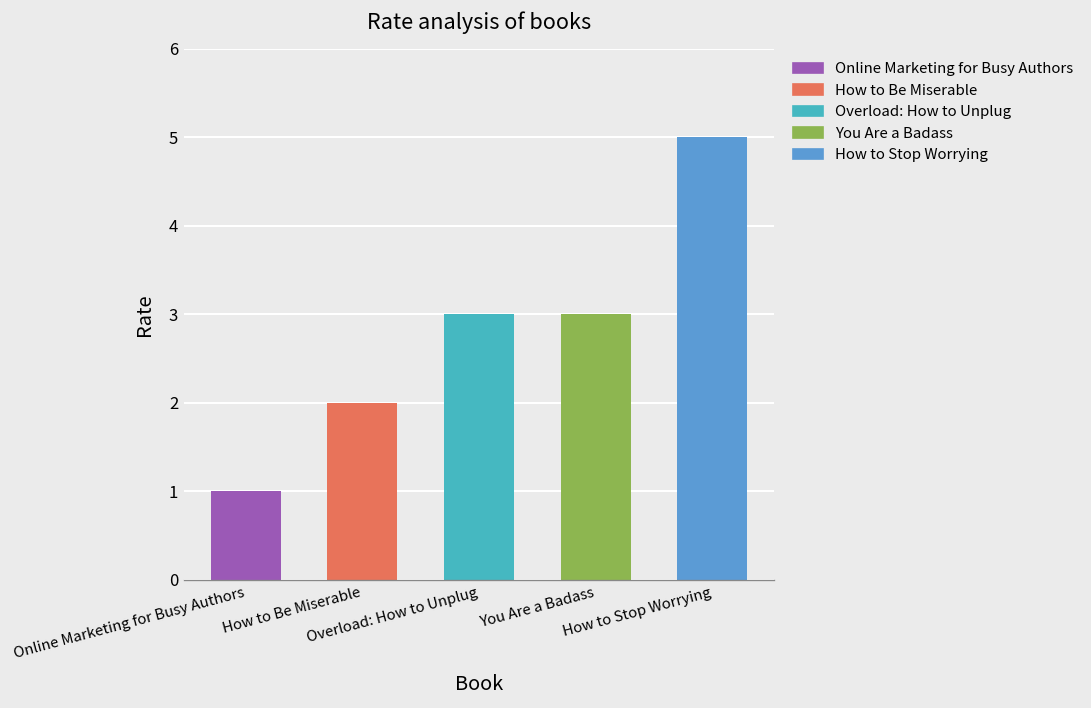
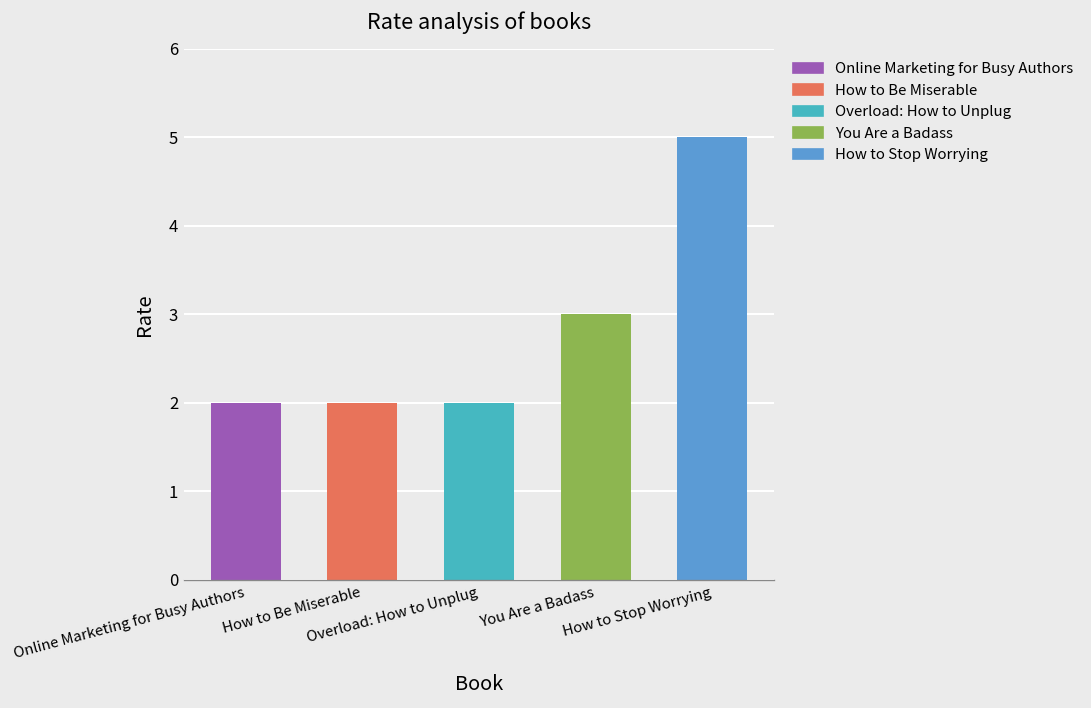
Online Marketing for Busy Authors: 1 -> 2
Overload: How to Unplug: 3 -> 2
